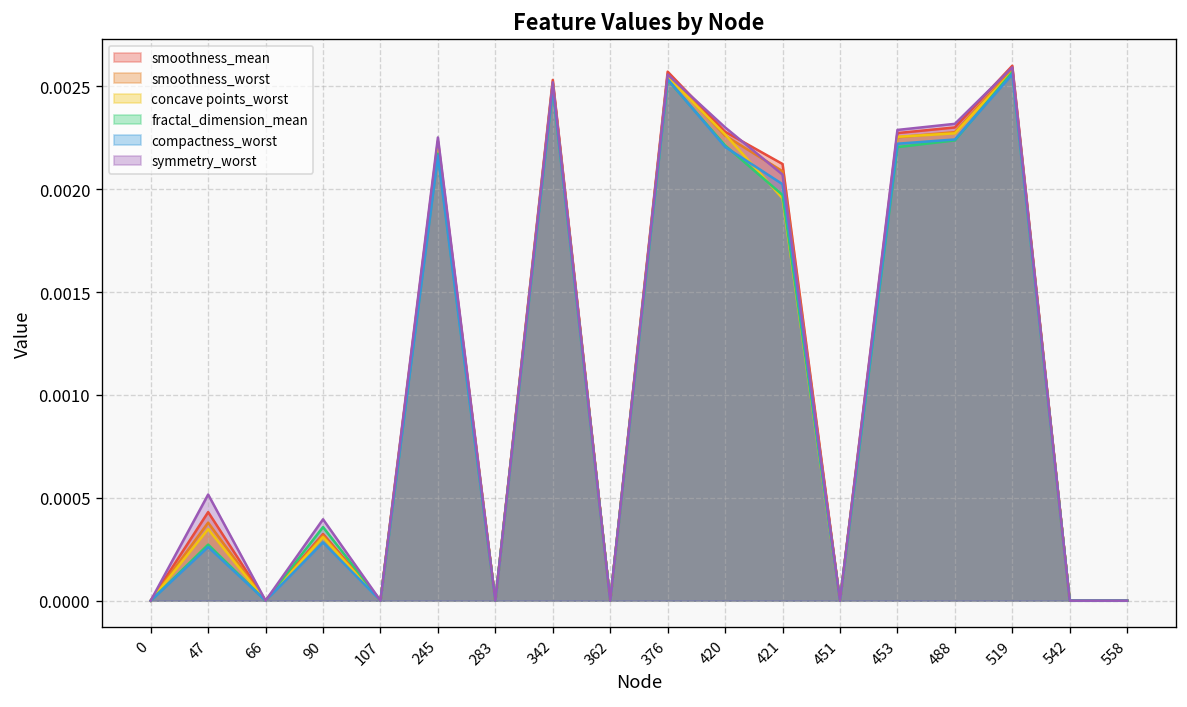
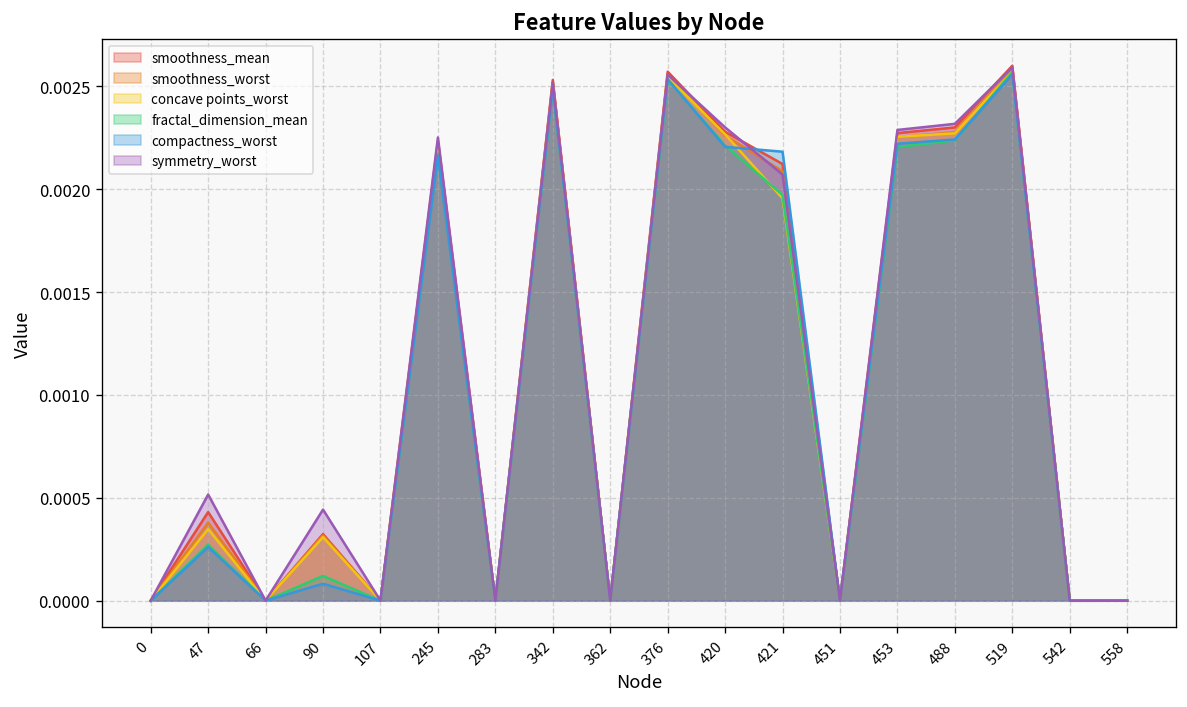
fractal_dimension_mean, 90: 0.00036 -> 0.00012
compactness_worst, 90: 0.00028 -> 0.00008
symmetry_worst, 90: 0.00040 -> 0.00044
compactness_worst, 421: 0.00202 -> 0.00218
